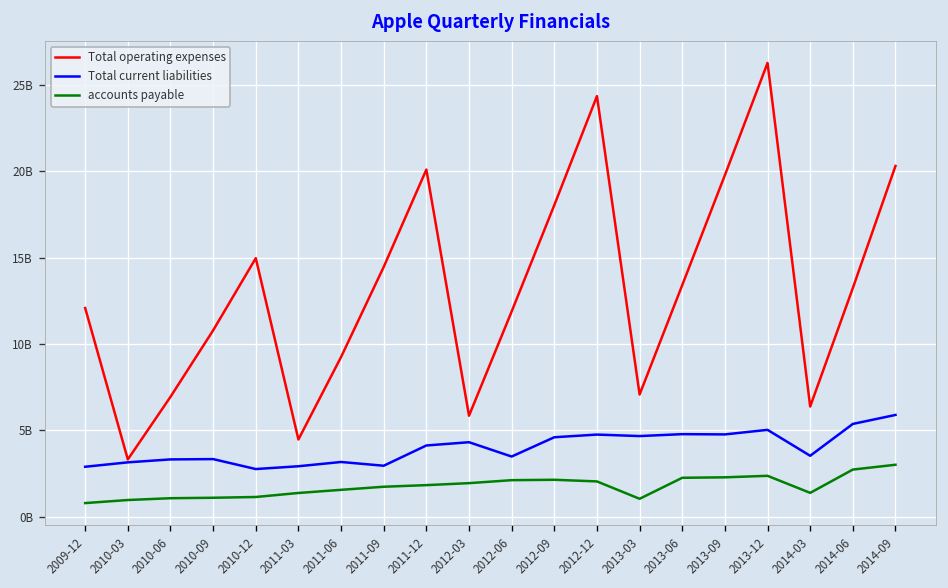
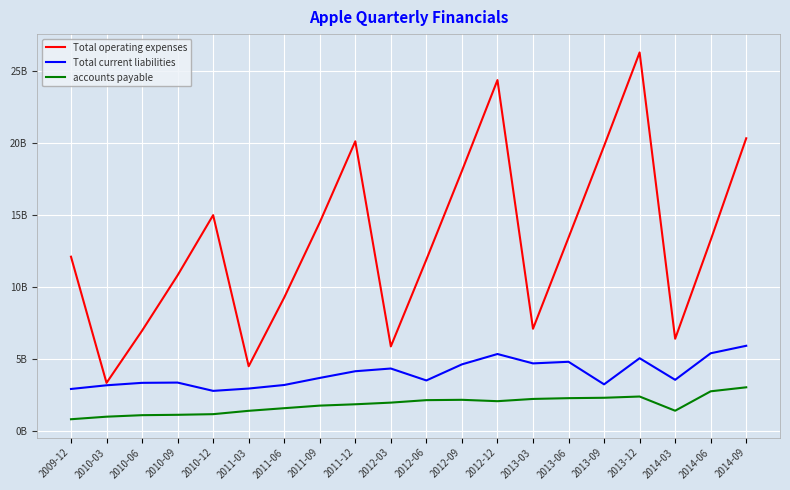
Total current liabilities, 2011-09: 2900000000 -> 3700000000
Total current liabilities, 2012-12: 4800000000 -> 5300000000
accounts payable, 2013-03: 1000000000 -> 2200000000
Total current liabilities, 2013-09: 4800000000 -> 3200000000
